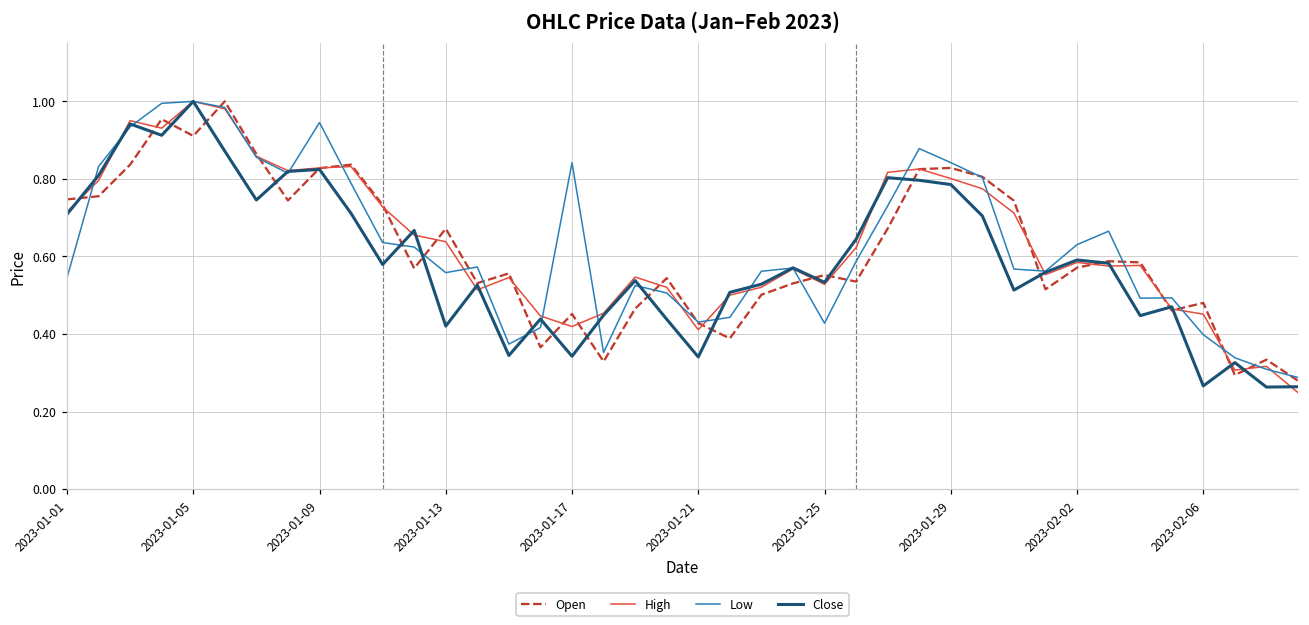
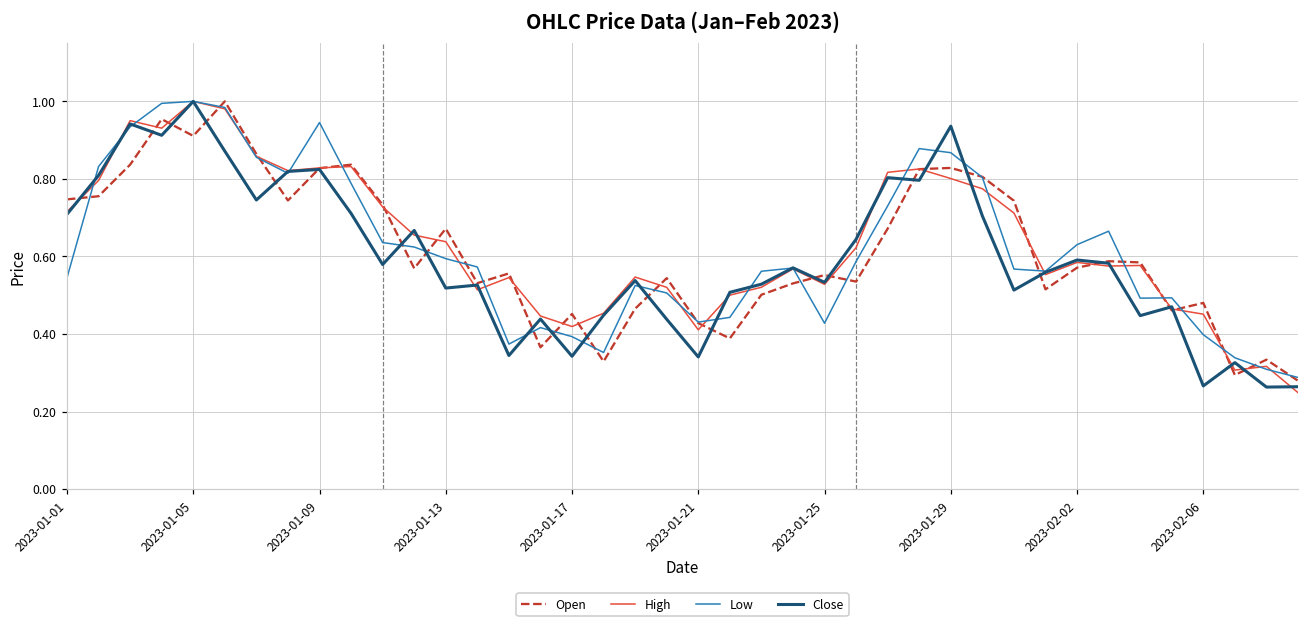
Low, 2023-01-13: 0.56 -> 0.59
Close, 2023-01-13: 0.42 -> 0.52
Low, 2023-01-17: 0.84 -> 0.39
Low, 2023-01-29: 0.84 -> 0.87
Close, 2023-01-29: 0.79 -> 0.94
